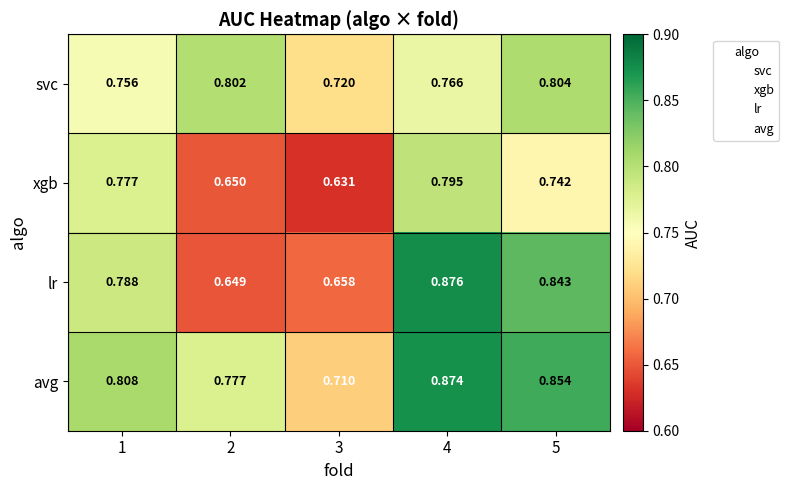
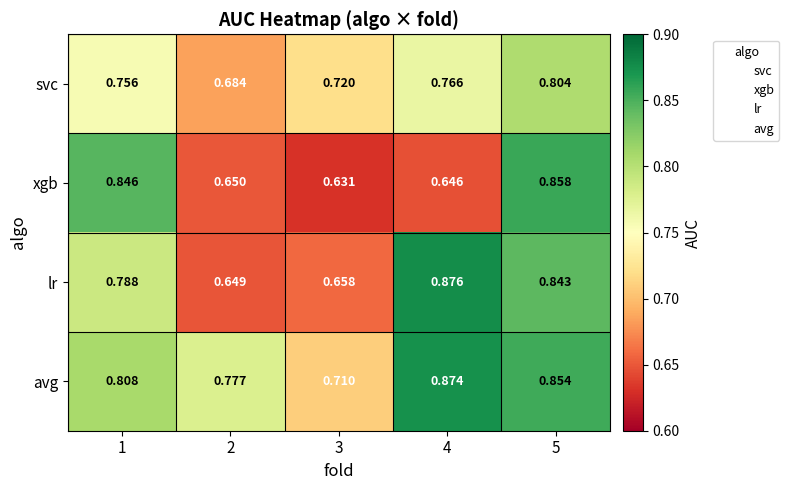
svc, 2: 0.802 -> 0.684
xgb, 1: 0.777 -> 0.846
xgb, 4: 0.795 -> 0.646
xgb, 5: 0.742 -> 0.858
